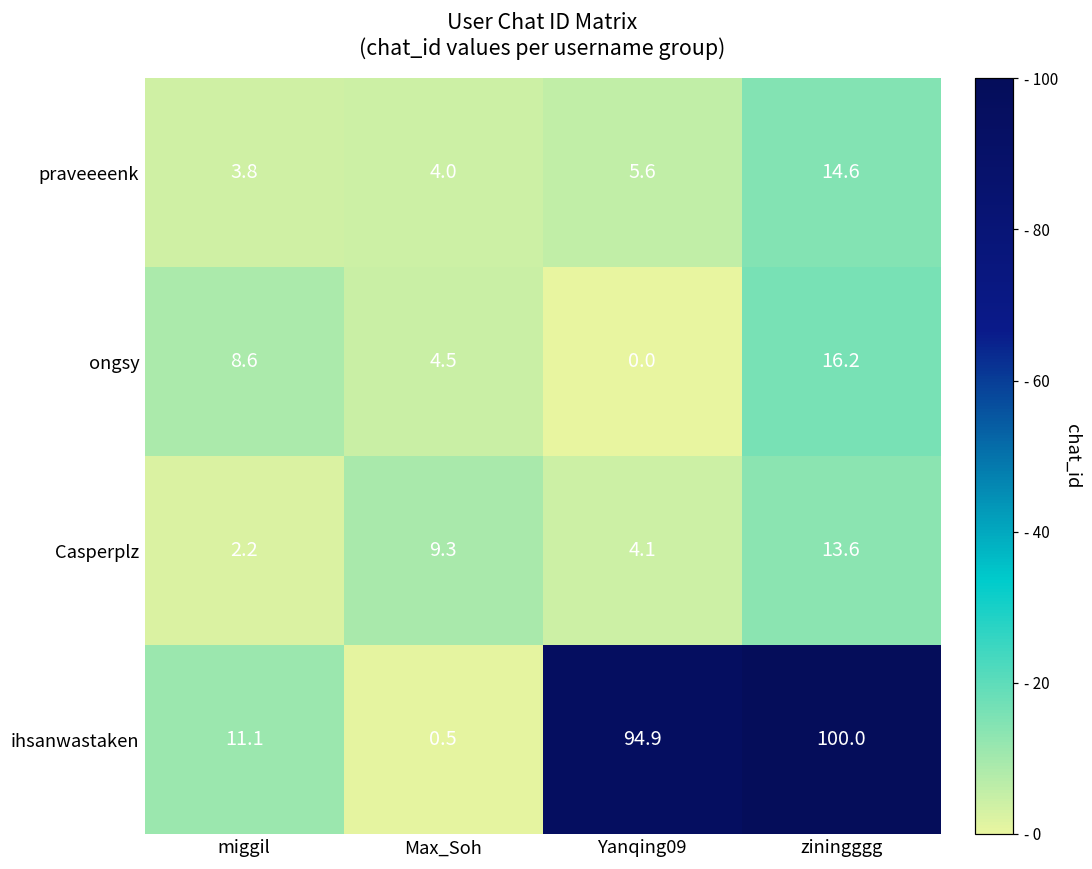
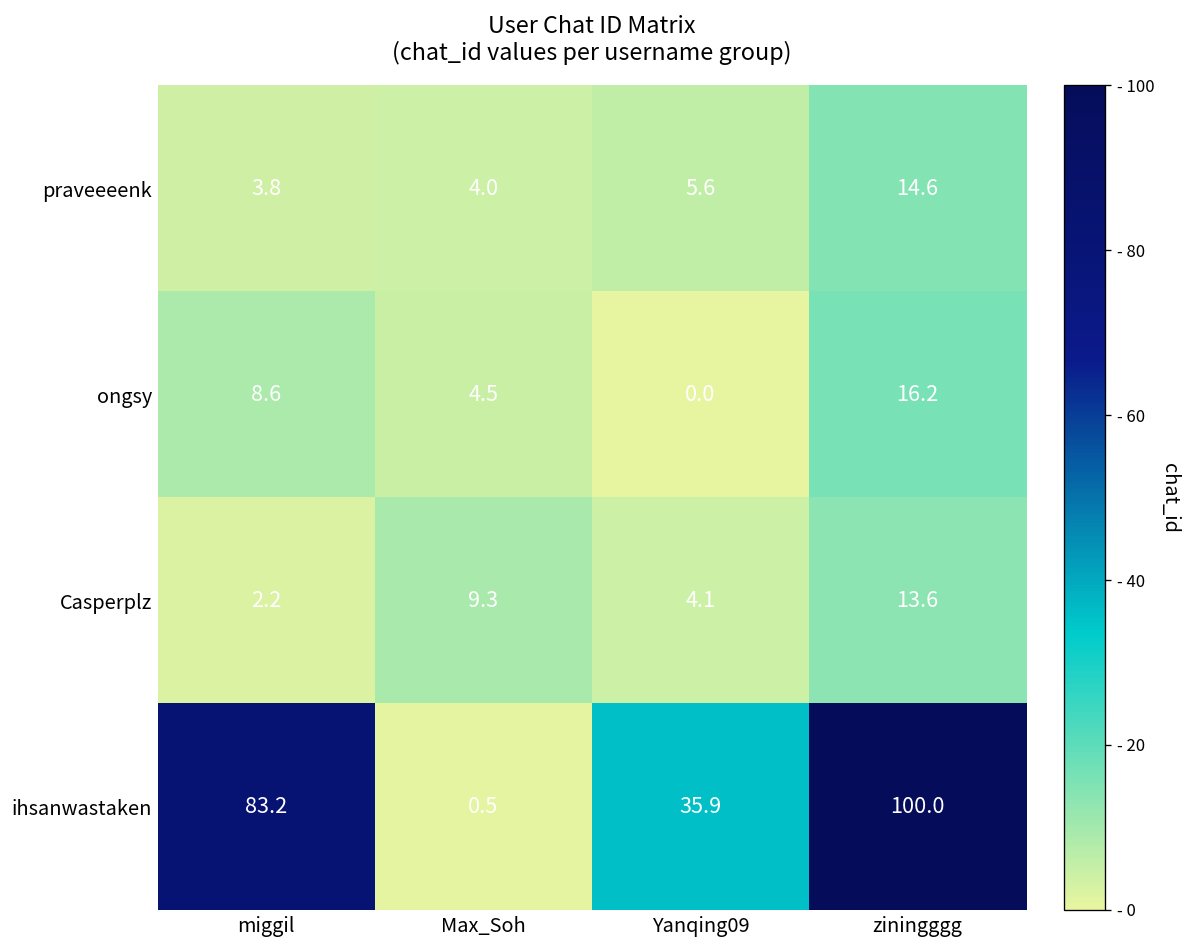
ihsanwastaken, miggil: 11.1 -> 83.2
ihsanwastaken, Yanqing09: 94.9 -> 35.9
